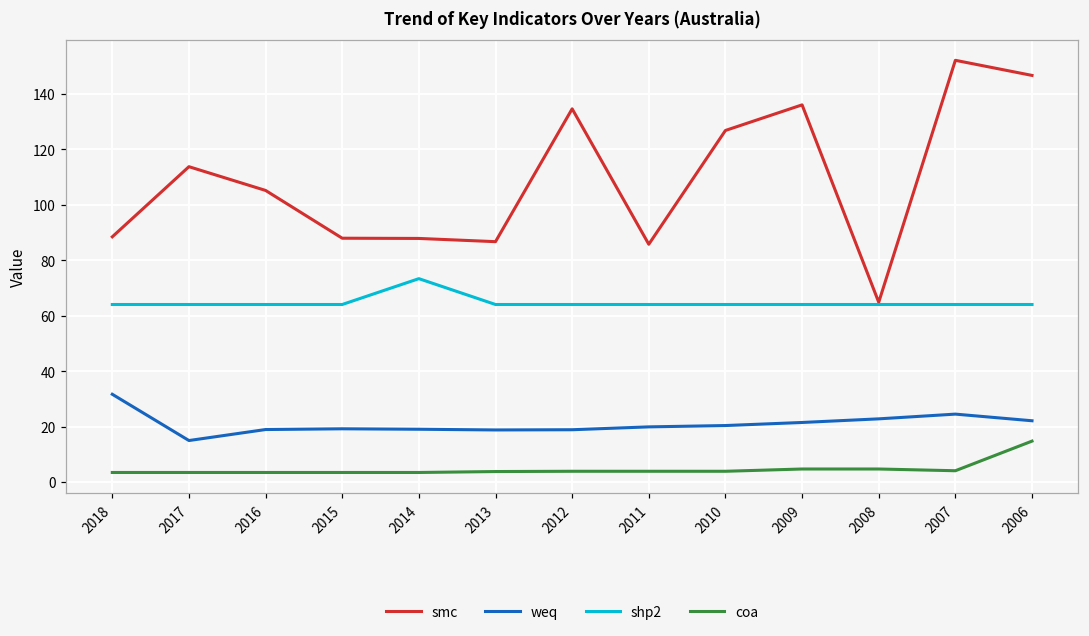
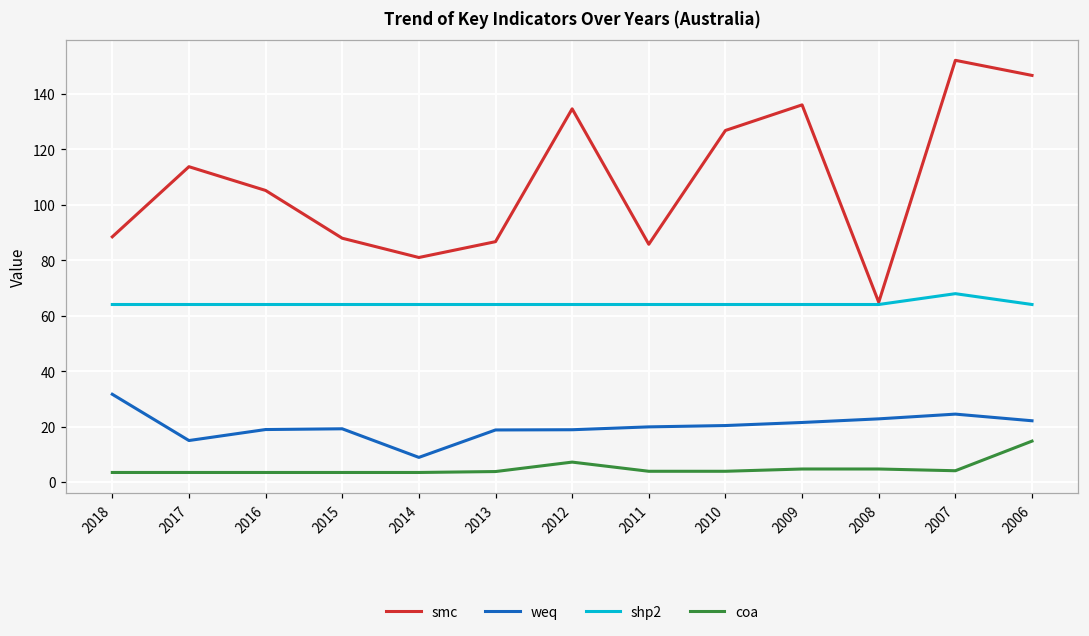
smc, 2014: 88 -> 81
weq, 2014: 19 -> 9
shp2, 2014: 73 -> 64
coa, 2012: 4 -> 7
shp2, 2007: 64 -> 68
